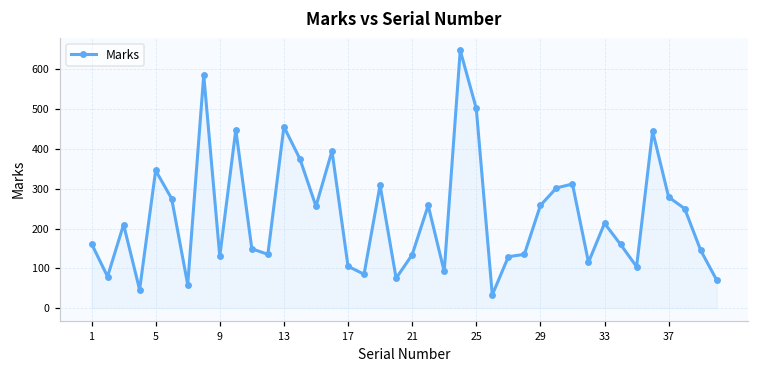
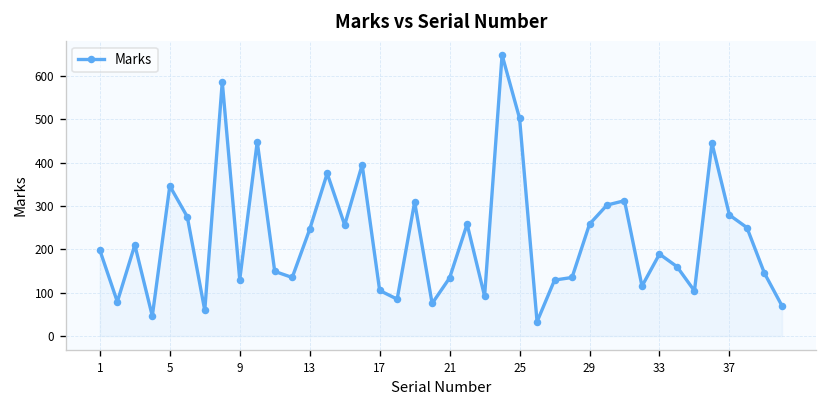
1: 160 -> 200
13: 460 -> 250
33: 210 -> 190
